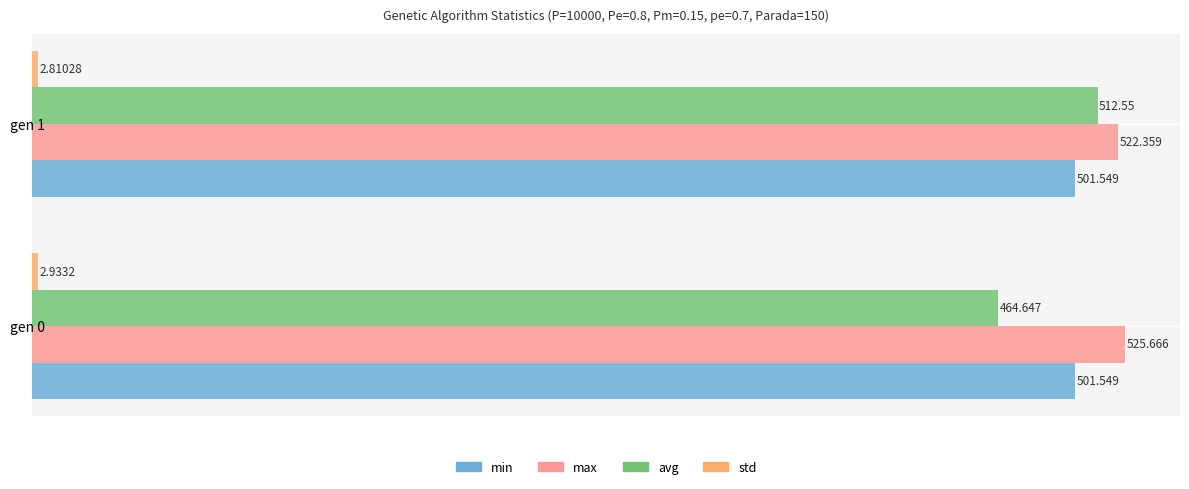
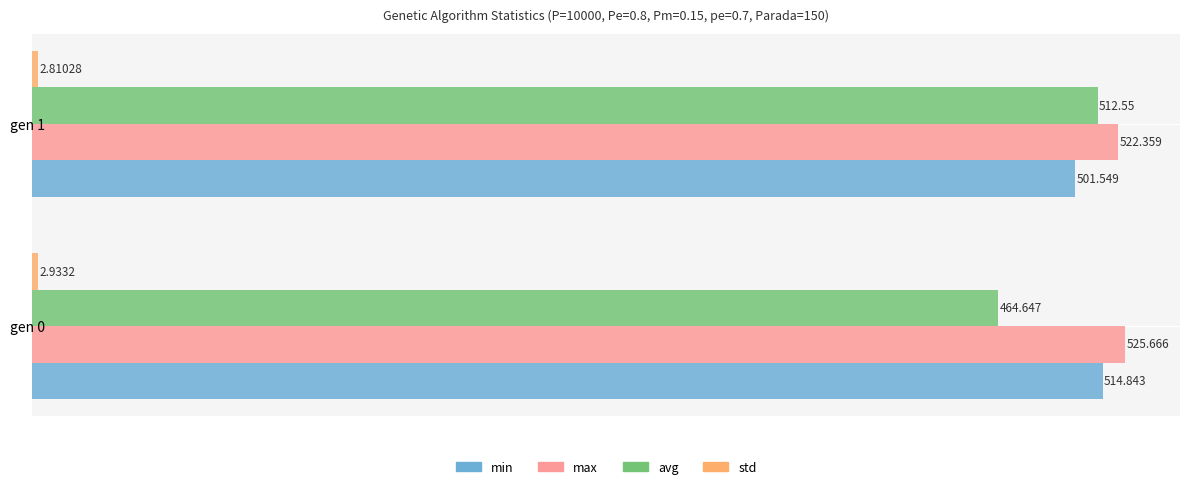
min, gen 0: 501.549 -> 514.843
